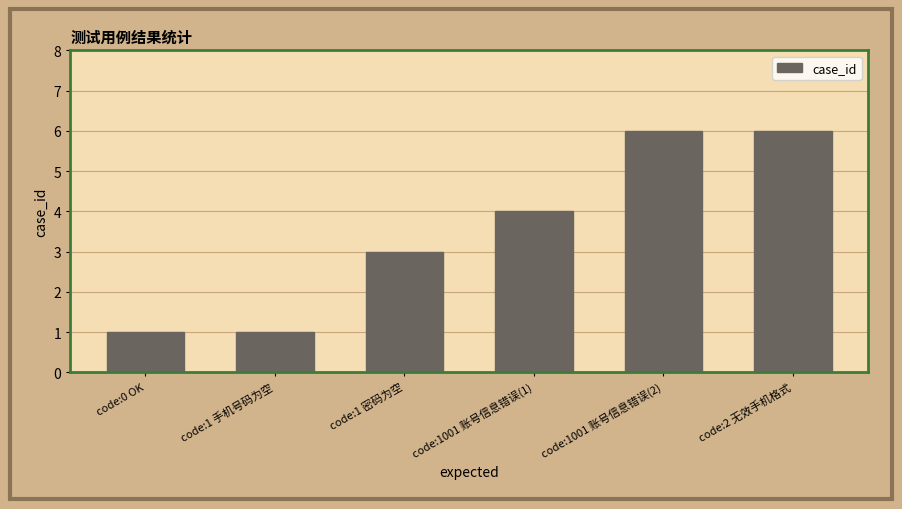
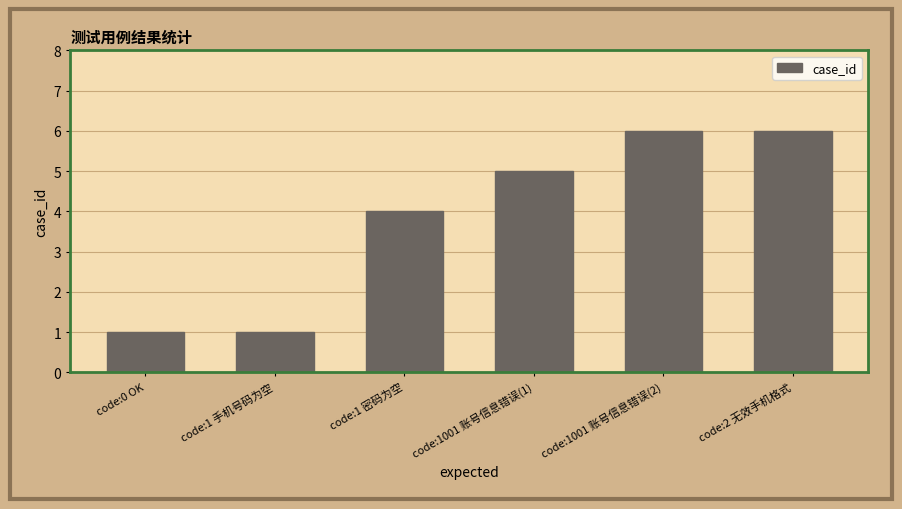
code:1 密码为空: 3 -> 4
code:1001 账号信息错误(1): 4 -> 5
